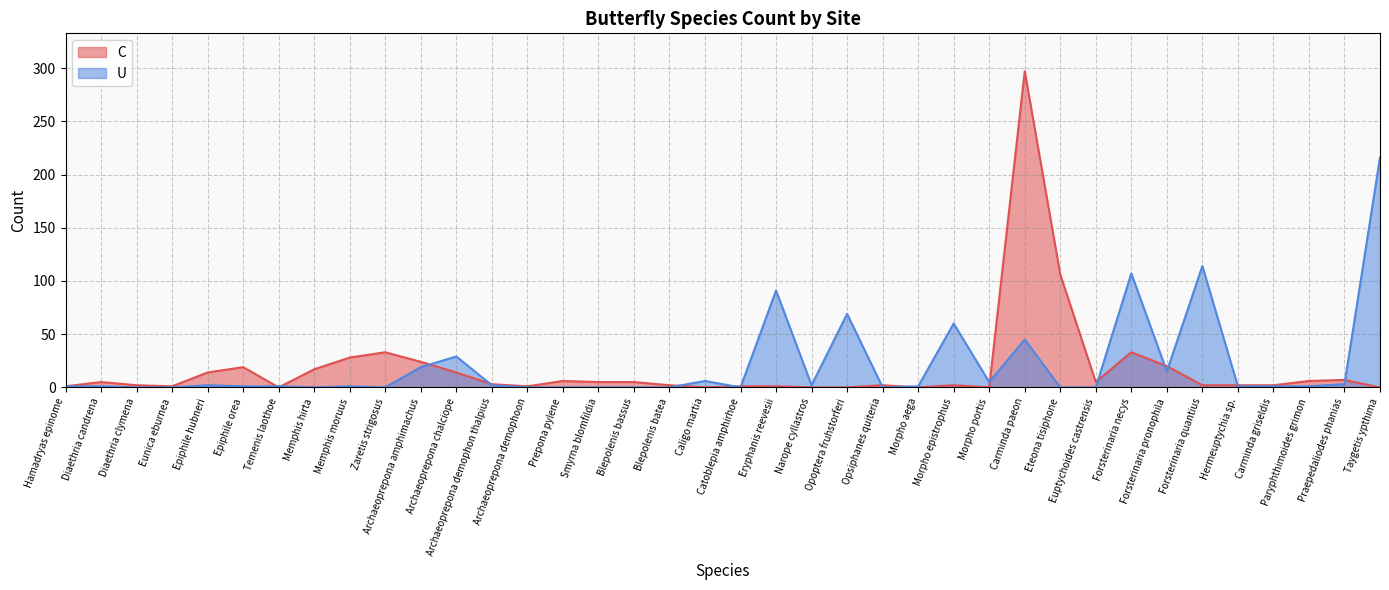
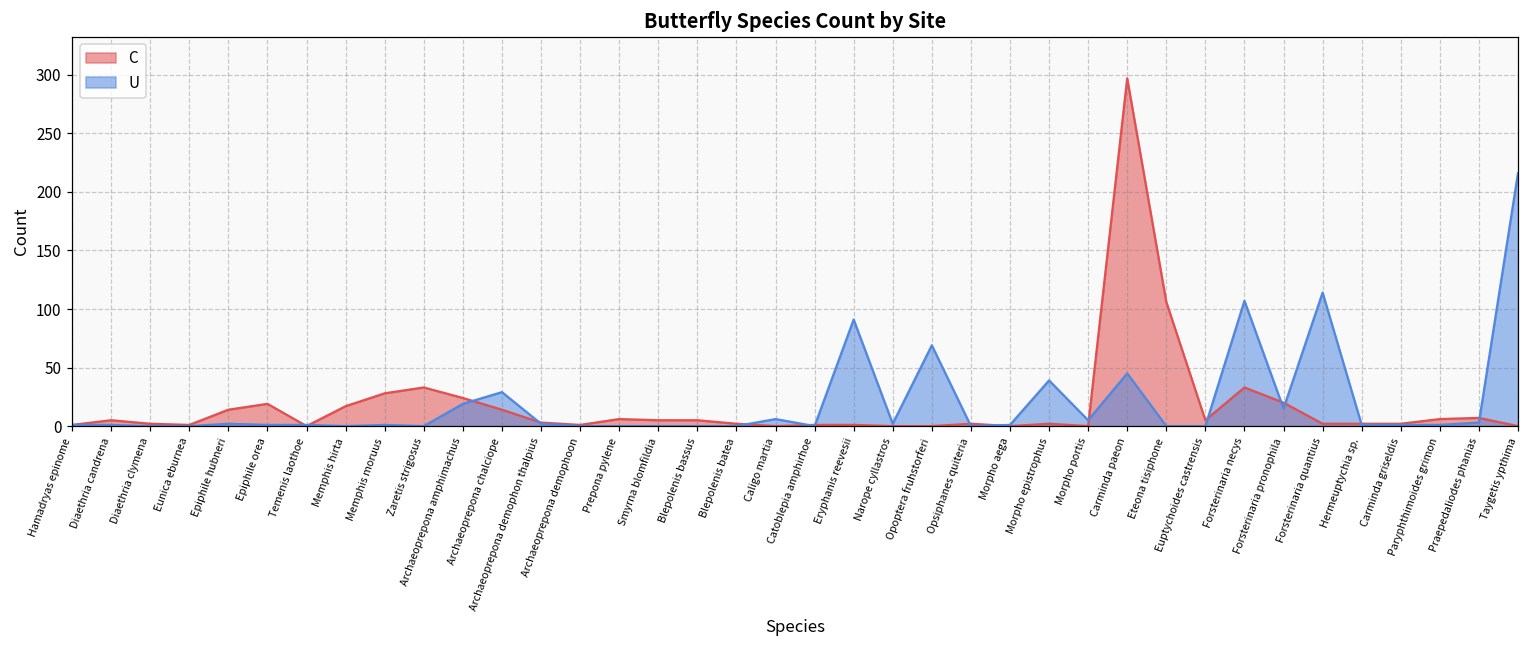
U, Morpho epistrophus: 60 -> 39
